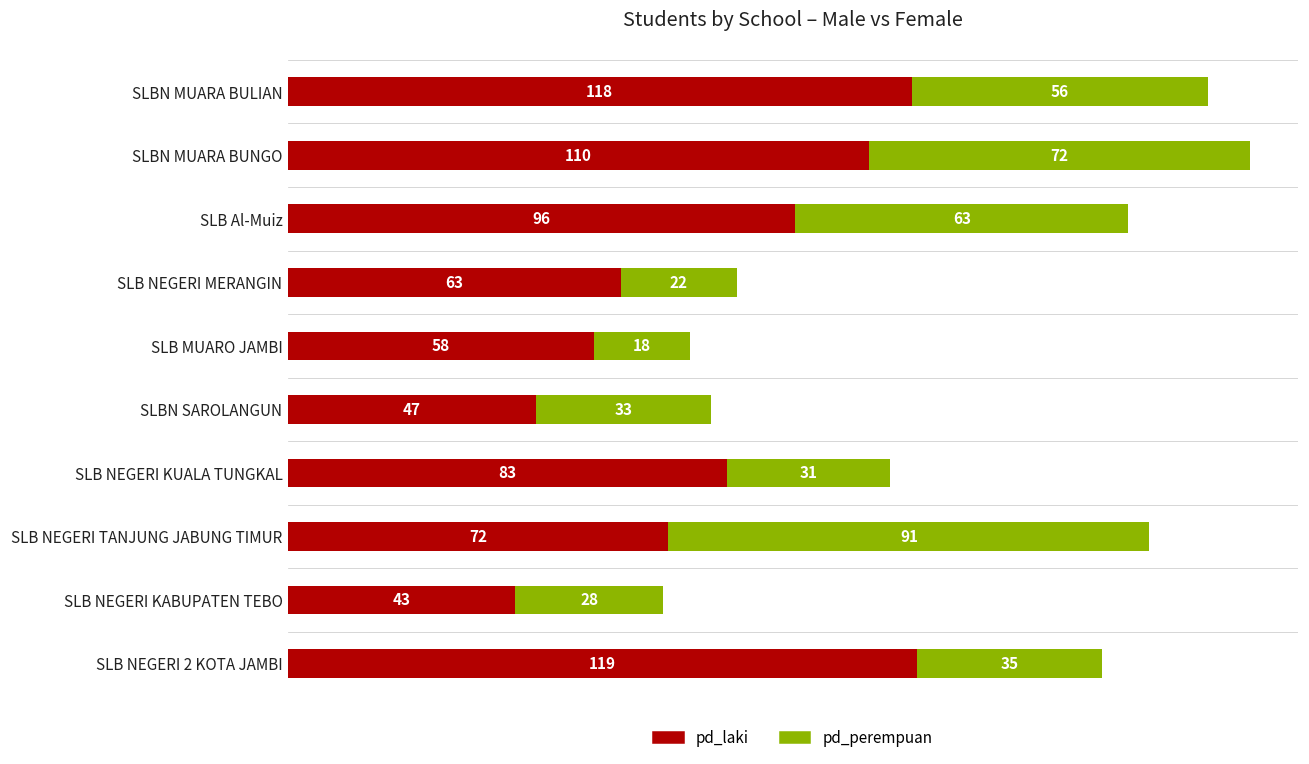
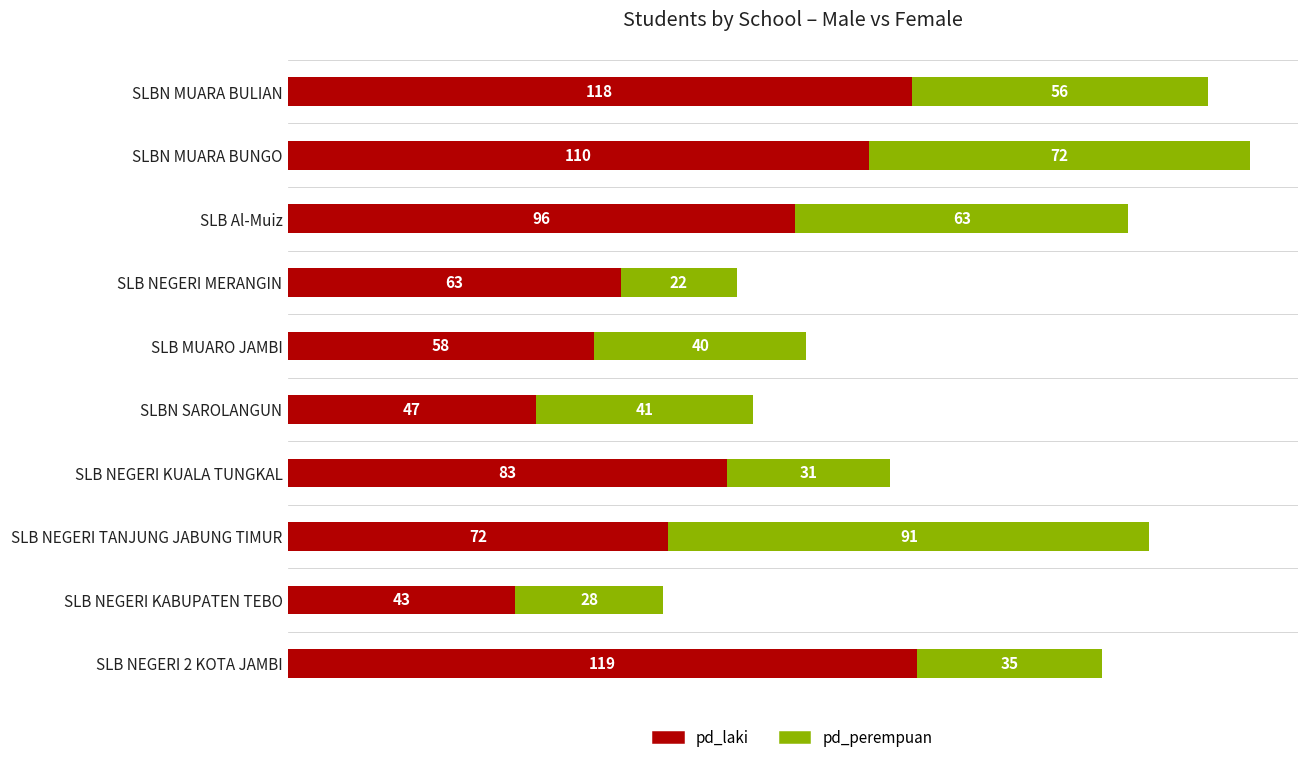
pd_perempuan, SLB MUARO JAMBI: 18 -> 40
pd_perempuan, SLBN SAROLANGUN: 33 -> 41
